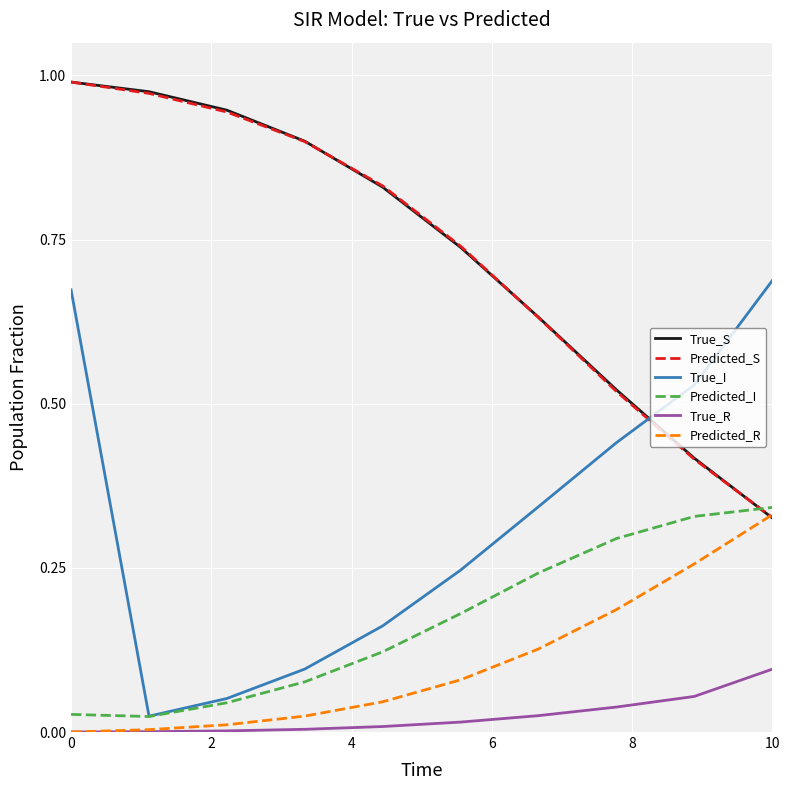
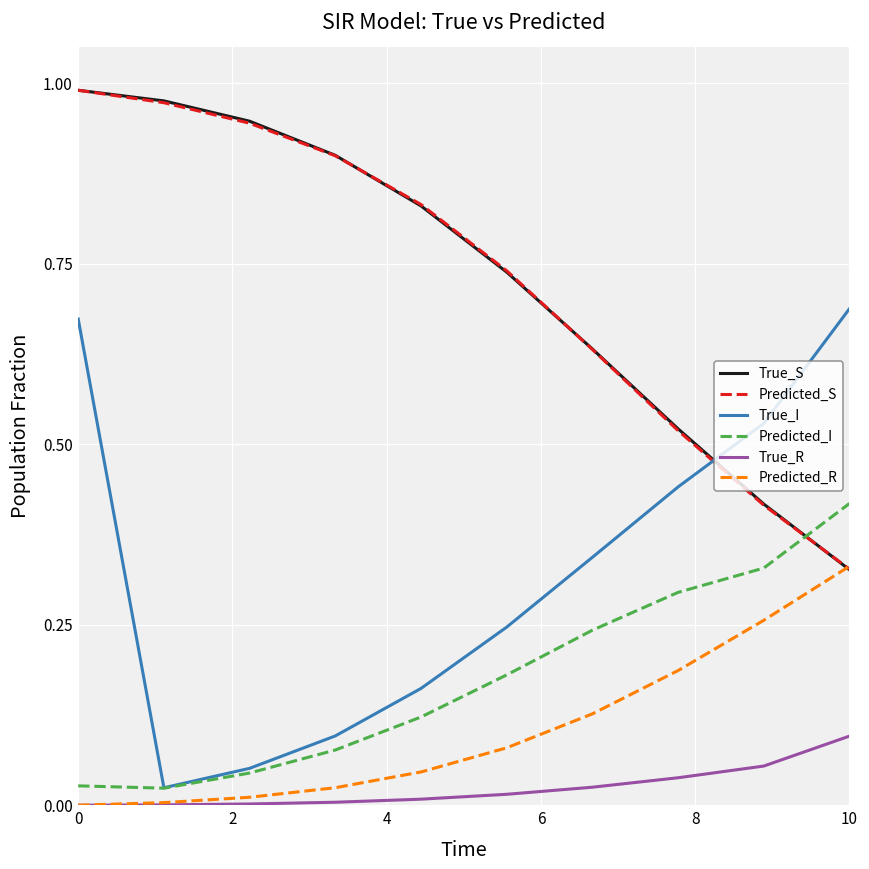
Predicted_I, 10: 0.34 -> 0.42
